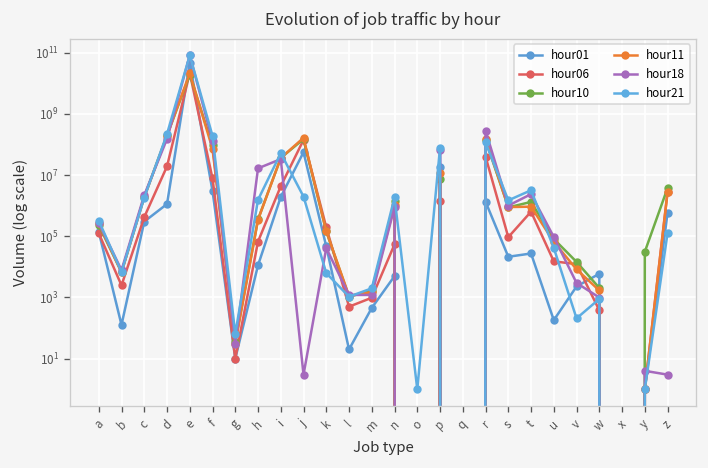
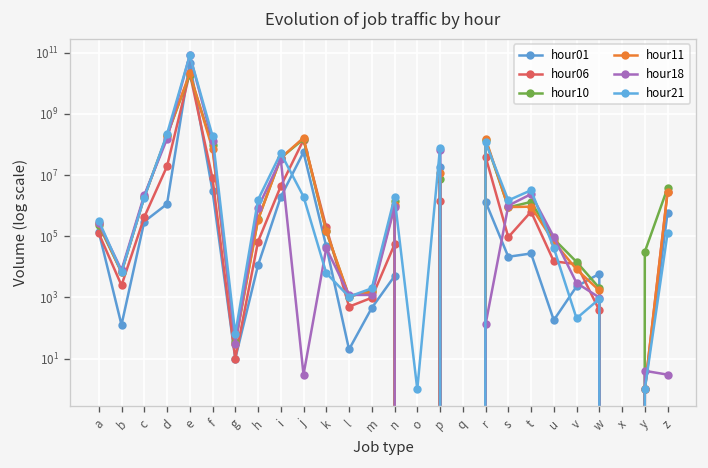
hour18, h: 20000000 -> 900000
hour18, r: 300000000 -> 100
